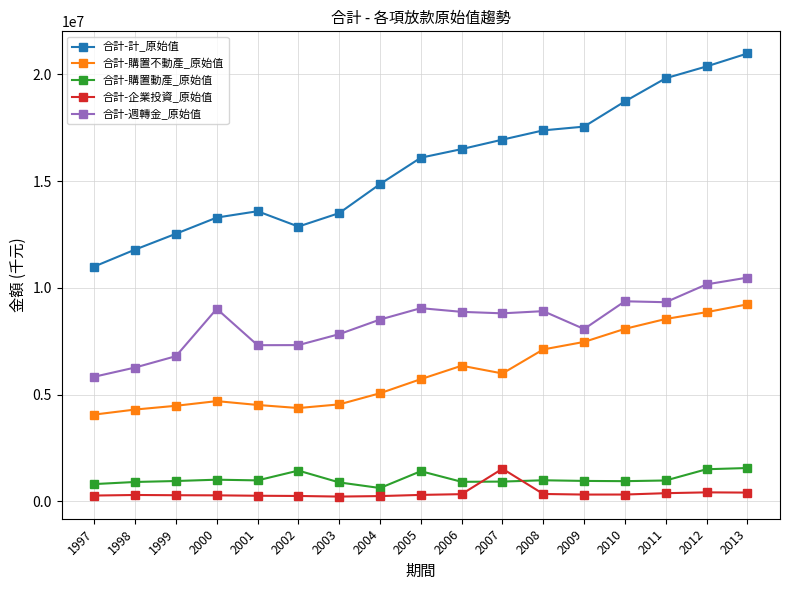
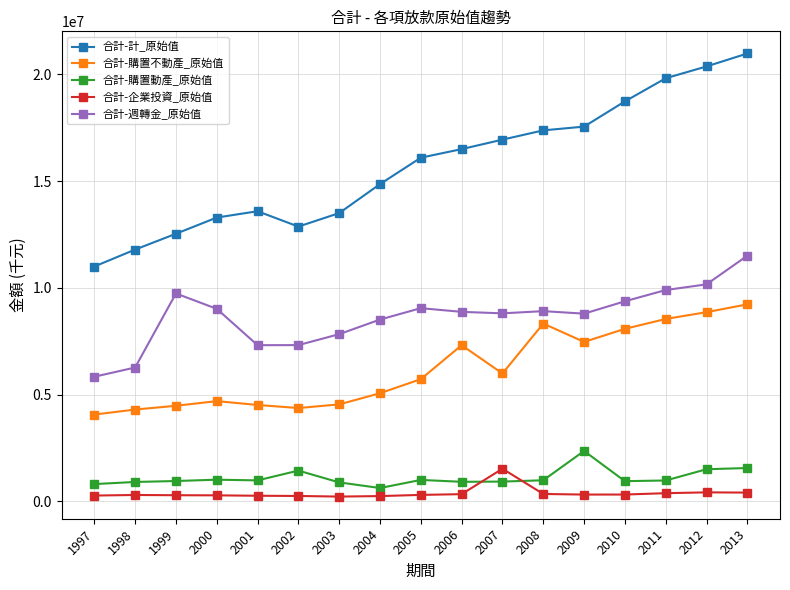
合計-週轉金_原始值, 1999: 6800000 -> 9700000
合計-購置動產_原始值, 2005: 1400000 -> 1000000
合計-購置不動產_原始值, 2006: 6400000 -> 7300000
合計-購置不動產_原始值, 2008: 7100000 -> 8300000
合計-購置動產_原始值, 2009: 1000000 -> 2400000
合計-週轉金_原始值, 2009: 8100000 -> 8800000
合計-週轉金_原始值, 2011: 9300000 -> 9900000
合計-週轉金_原始值, 2013: 10500000 -> 11500000
